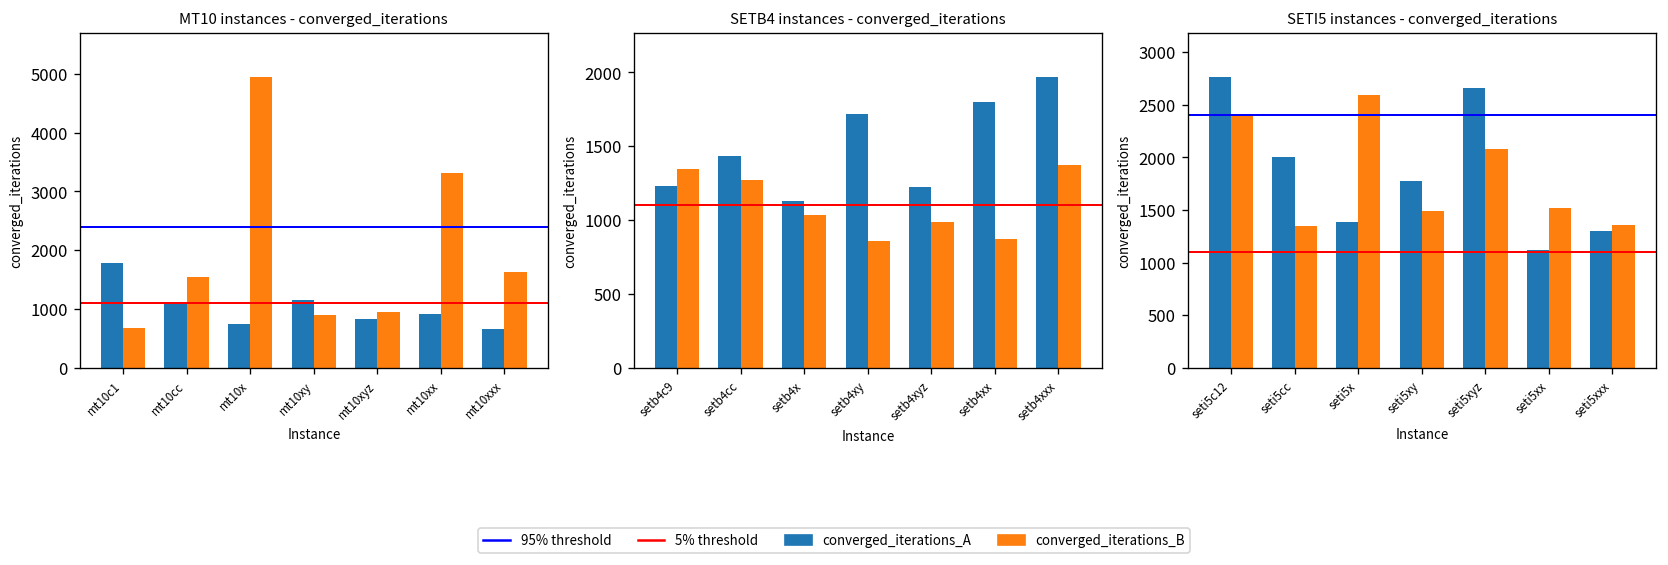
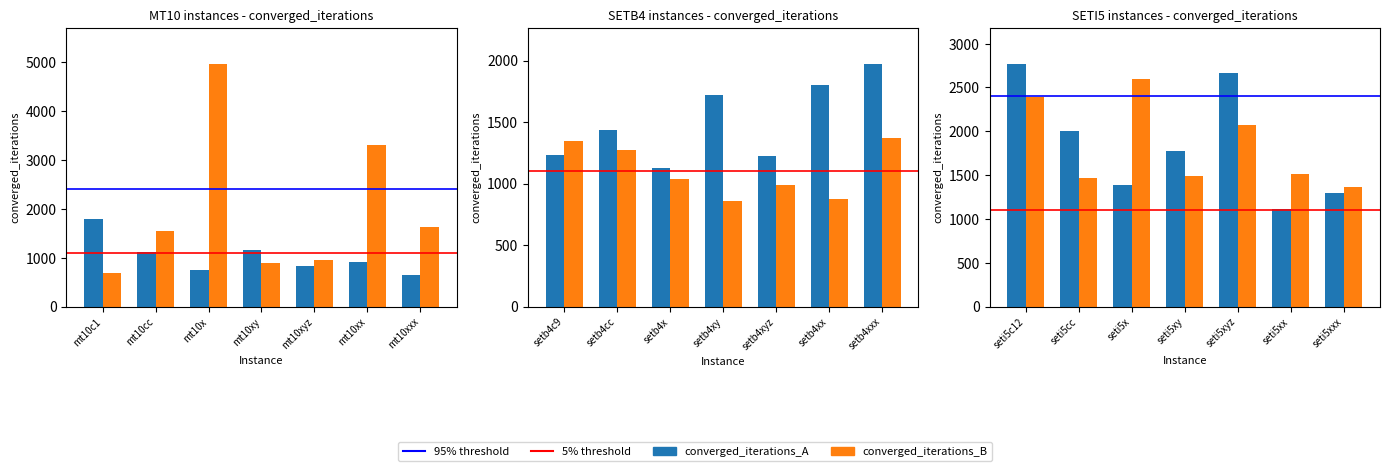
SETI5 instances - converged_iterations, converged_iterations_B, seti5cc: 1300 -> 1500
